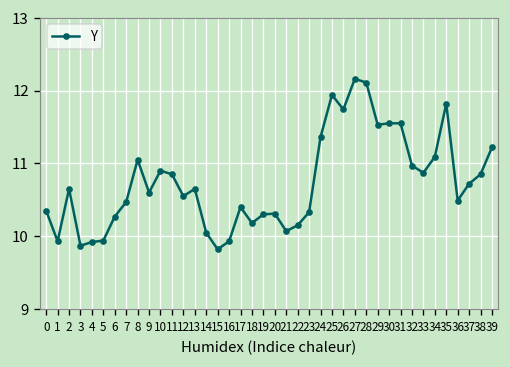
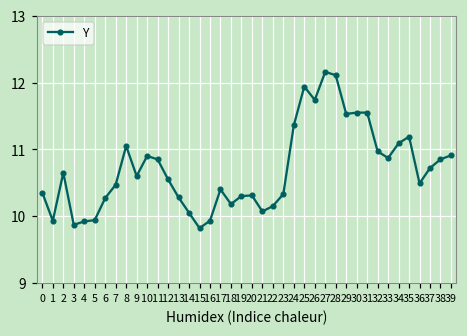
13: 10.7 -> 10.3
35: 11.8 -> 11.2
39: 11.2 -> 10.9
